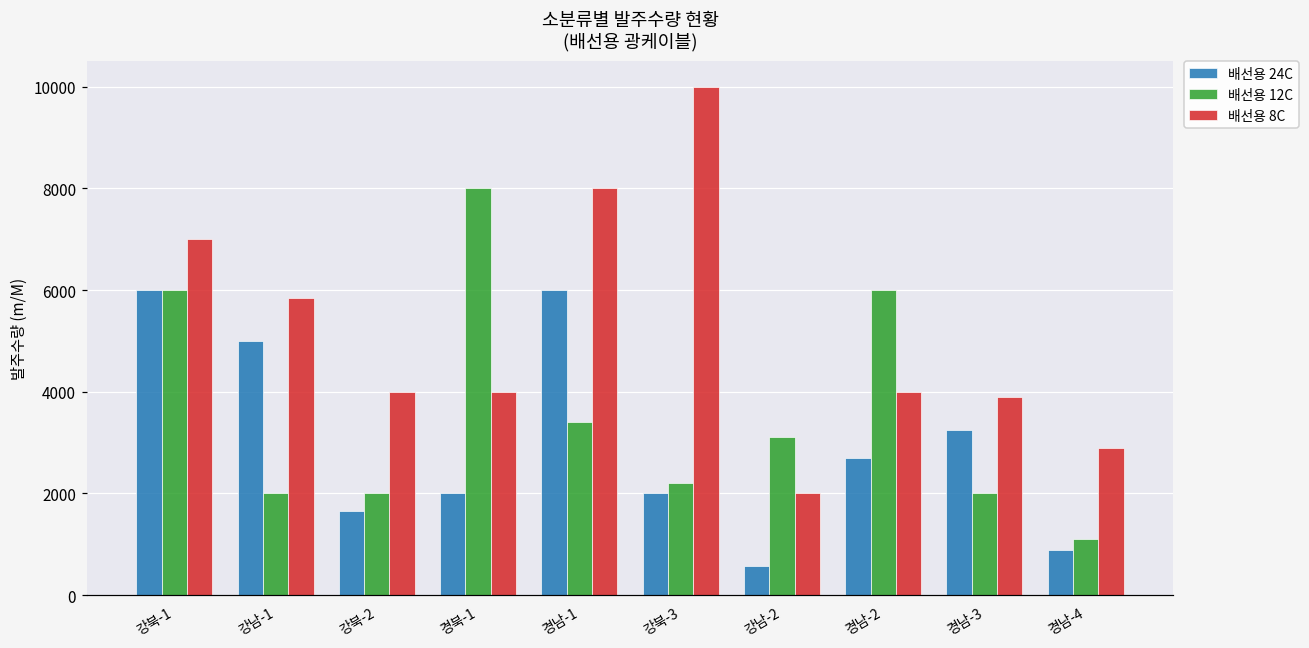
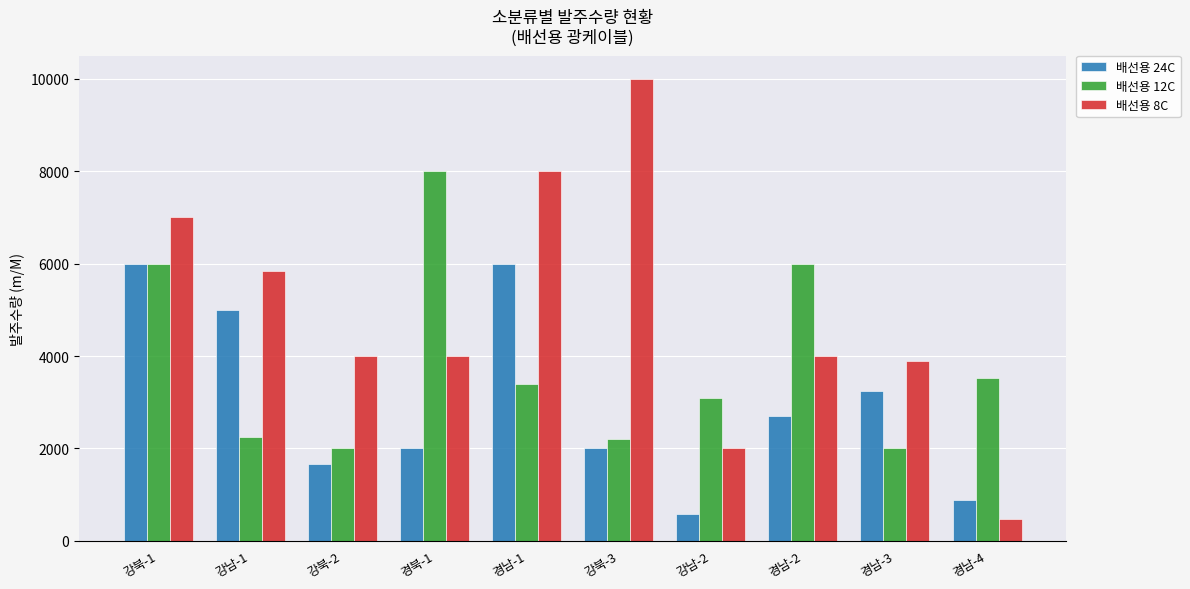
배선용 12C, 강남-1: 2000 -> 2300
배선용 12C, 경남-4: 1100 -> 3500
배선용 8C, 경남-4: 2900 -> 500
